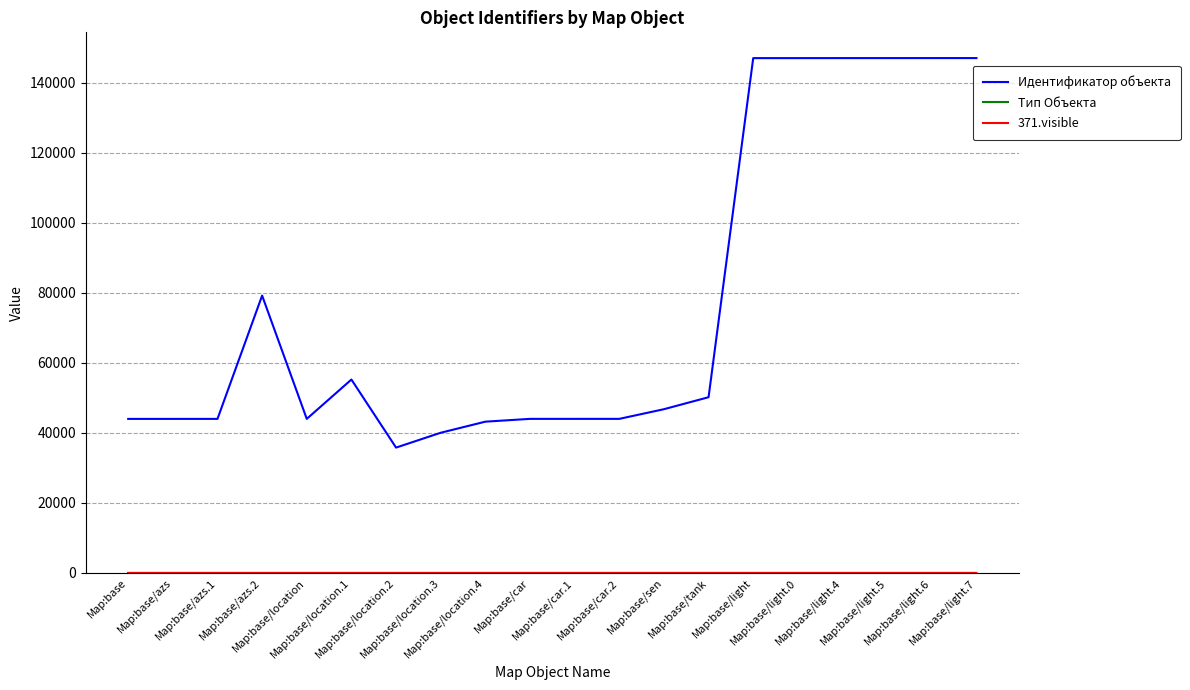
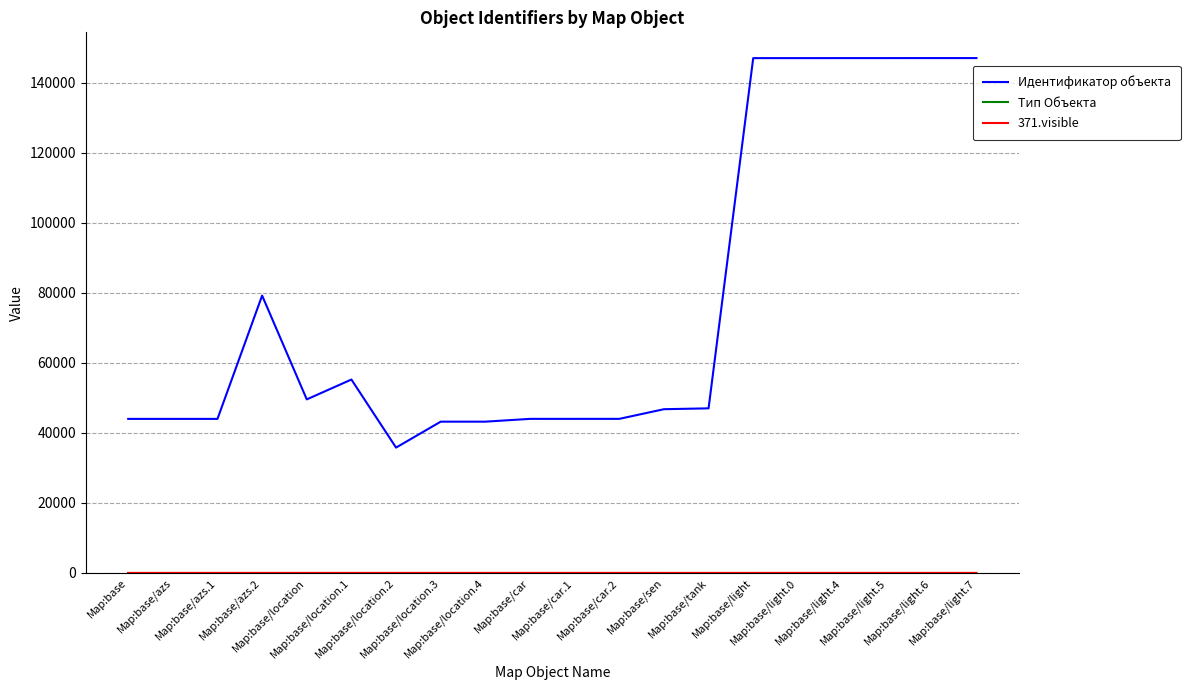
Идентификатор объекта, Map:base/location: 44000 -> 50000
Идентификатор объекта, Map:base/location.3: 40000 -> 43000
Идентификатор объекта, Map:base/tank: 50000 -> 47000
